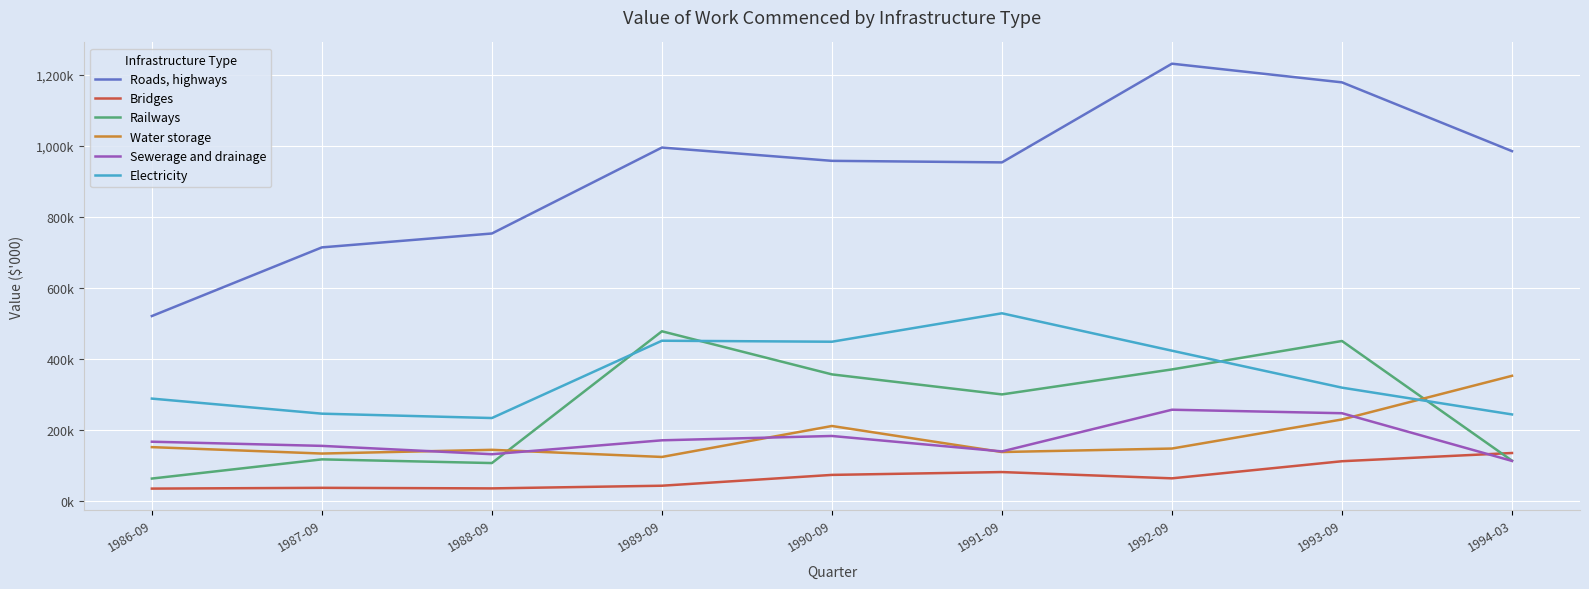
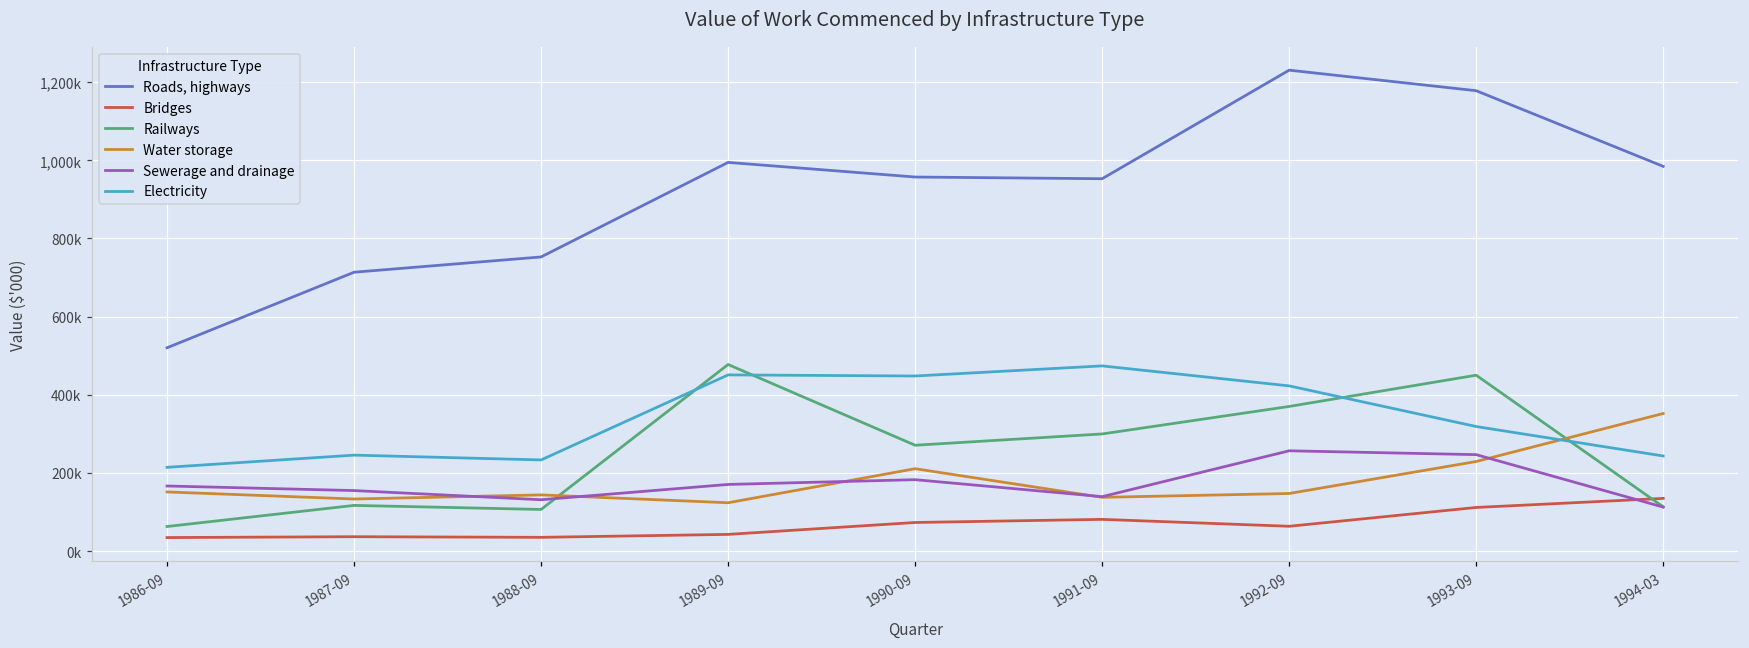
Electricity, 1986-09: 290,000 -> 210,000
Railways, 1990-09: 360,000 -> 270,000
Electricity, 1991-09: 530,000 -> 470,000
